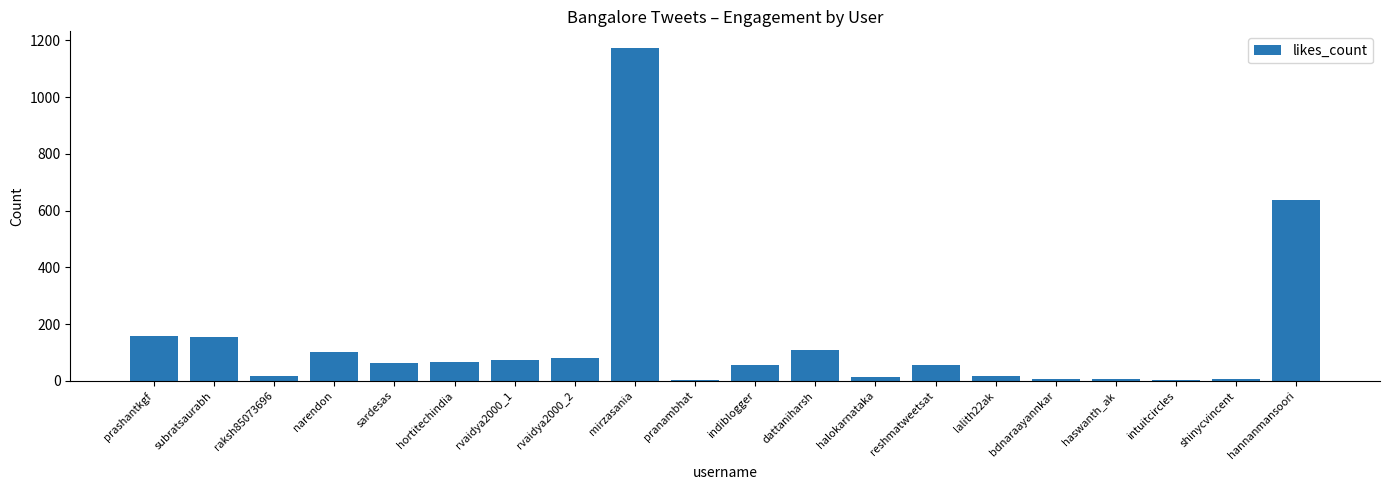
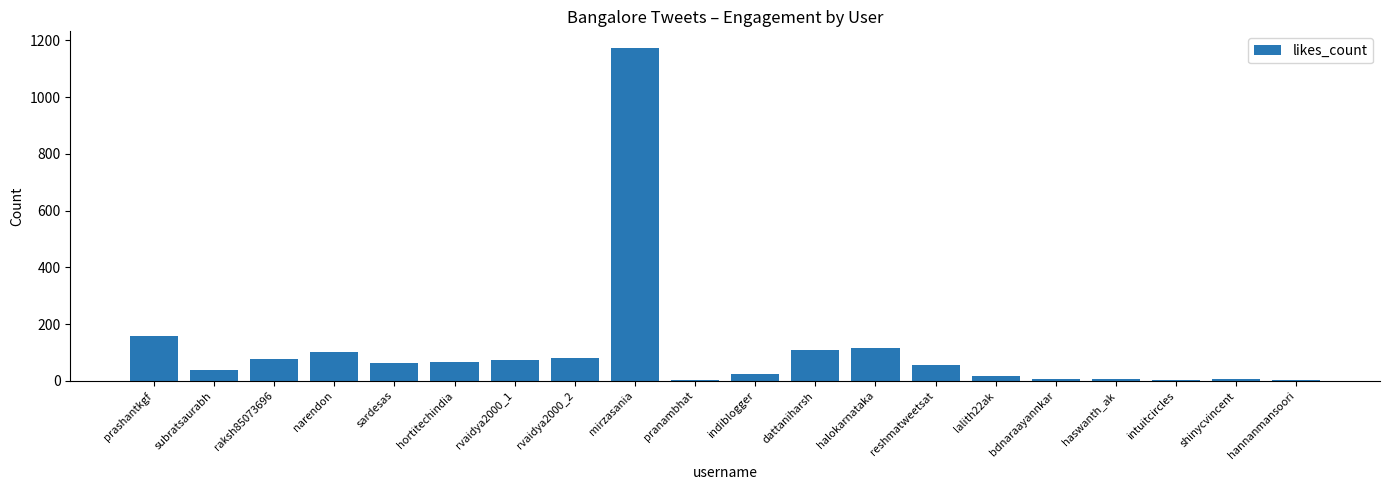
subratsaurabh: 160 -> 40
raksh85073696: 20 -> 80
indiblogger: 60 -> 20
halokarnataka: 10 -> 120
hannanmansoori: 640 -> 0
